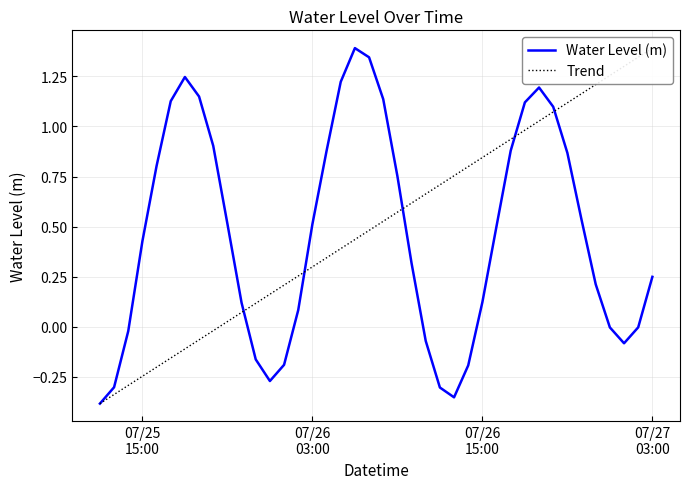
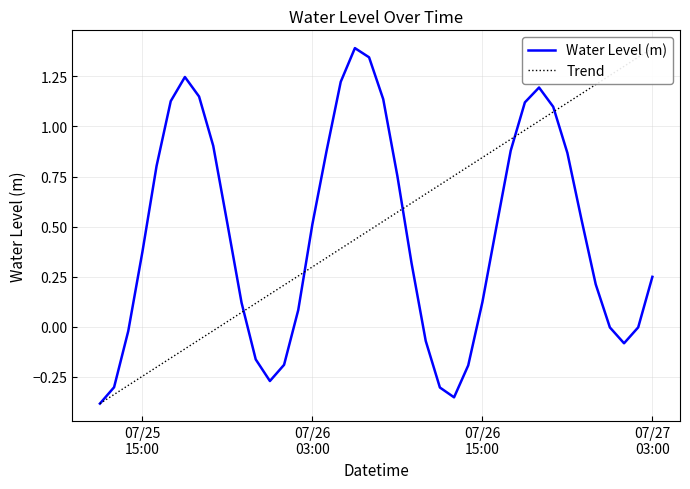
Water Level (m), 07/25 15:00: 0.43 -> 0.37
